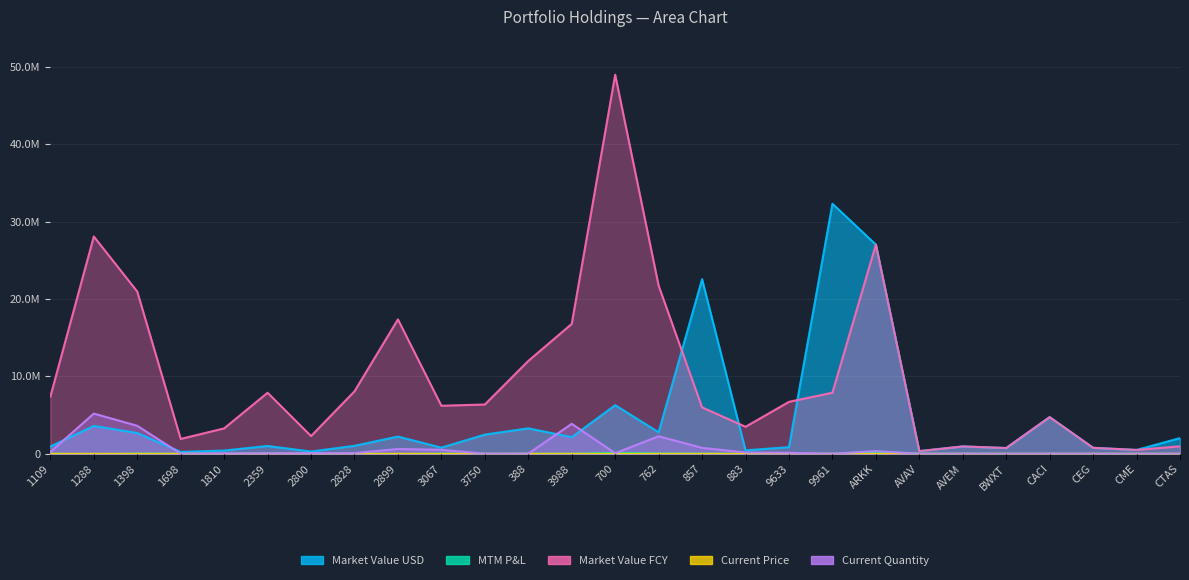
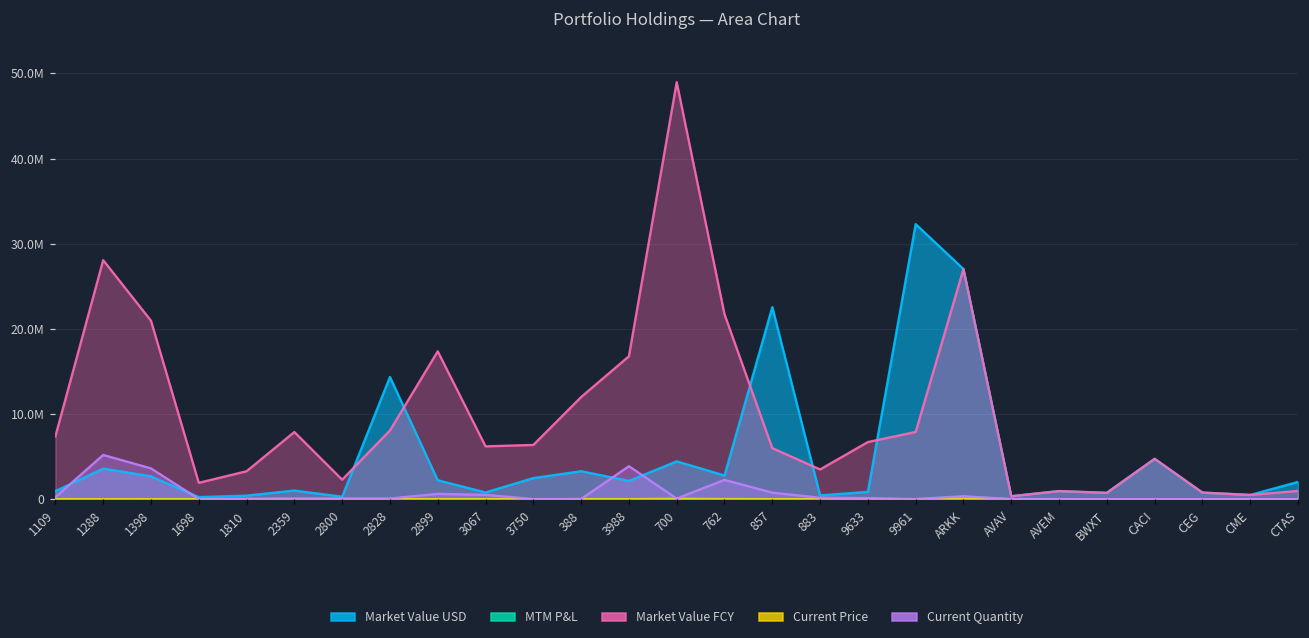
Market Value USD, 2828: 1000000 -> 14000000
Market Value USD, 700: 6000000 -> 4000000
